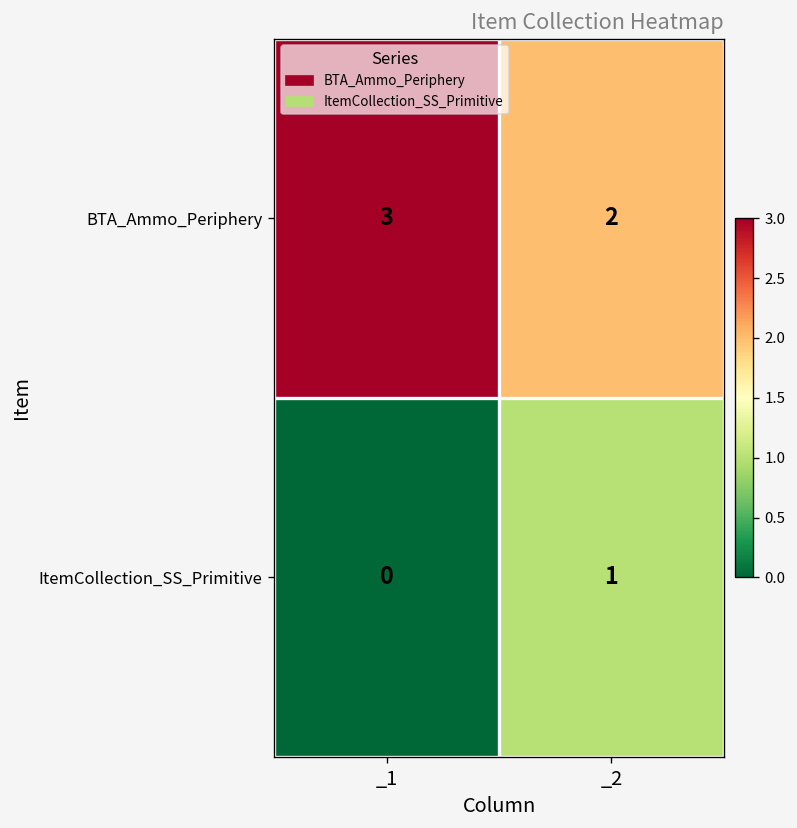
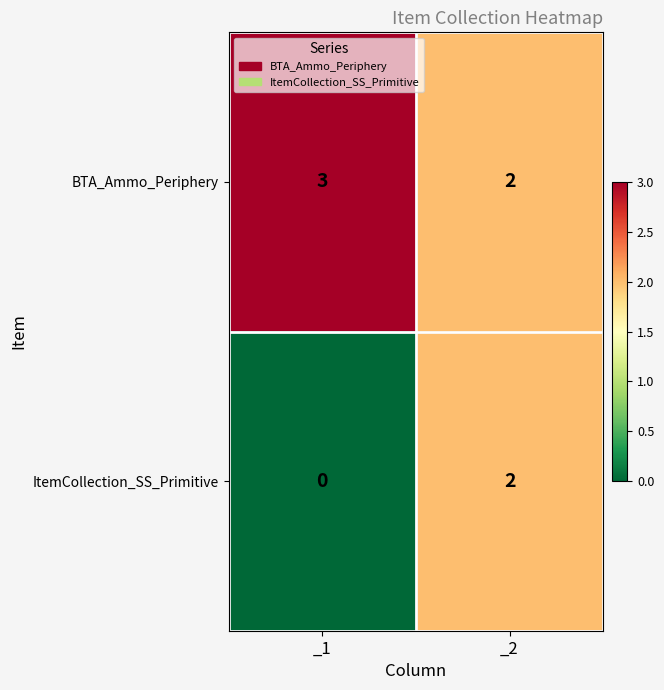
ItemCollection_SS_Primitive, _2: 1 -> 2
